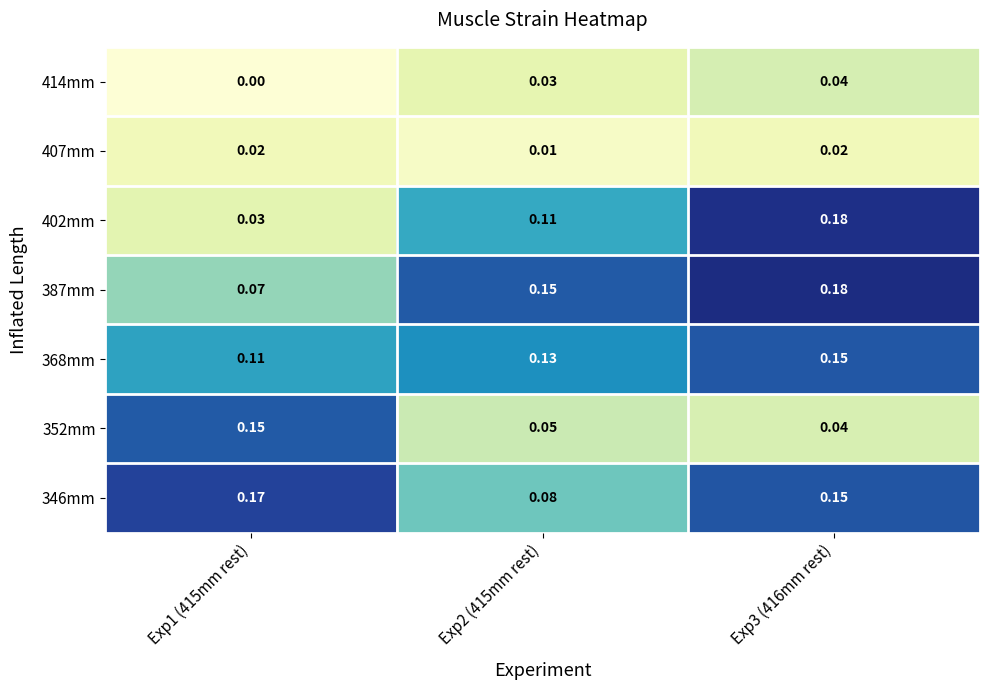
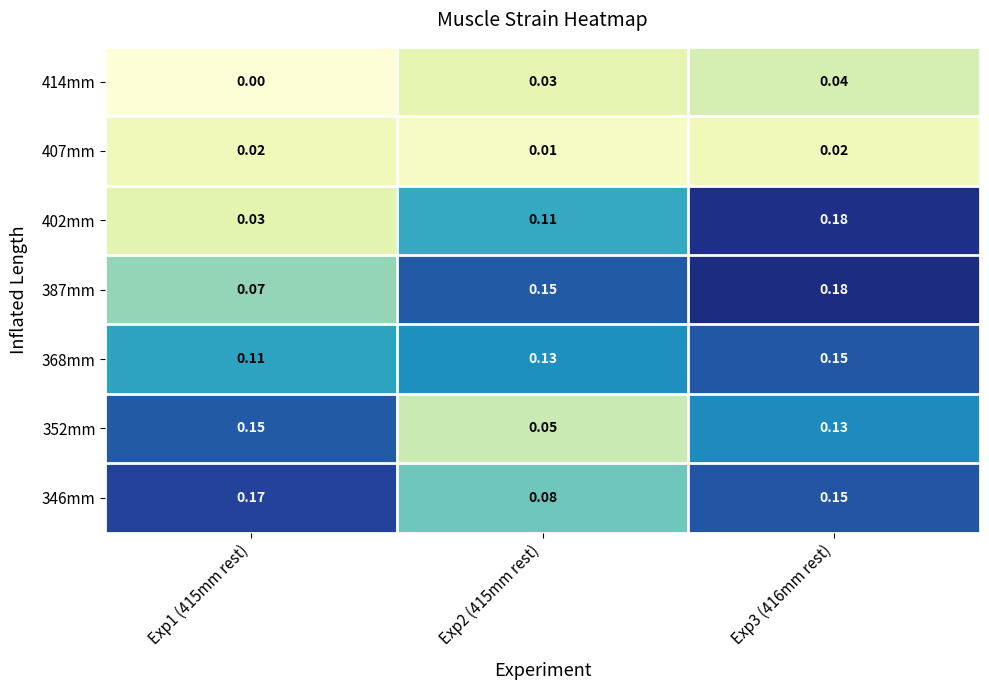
352mm, Exp3 (416mm rest): 0.04 -> 0.13
